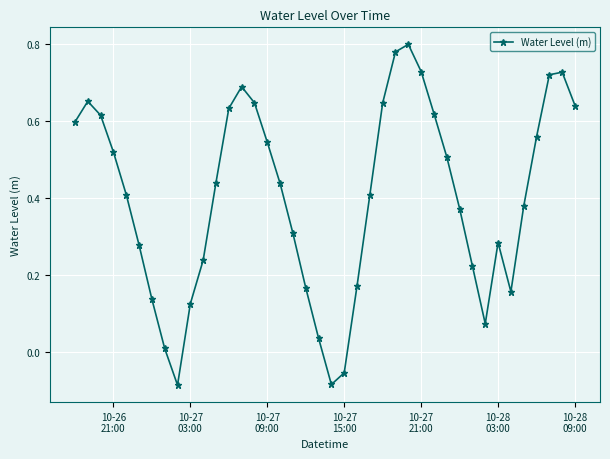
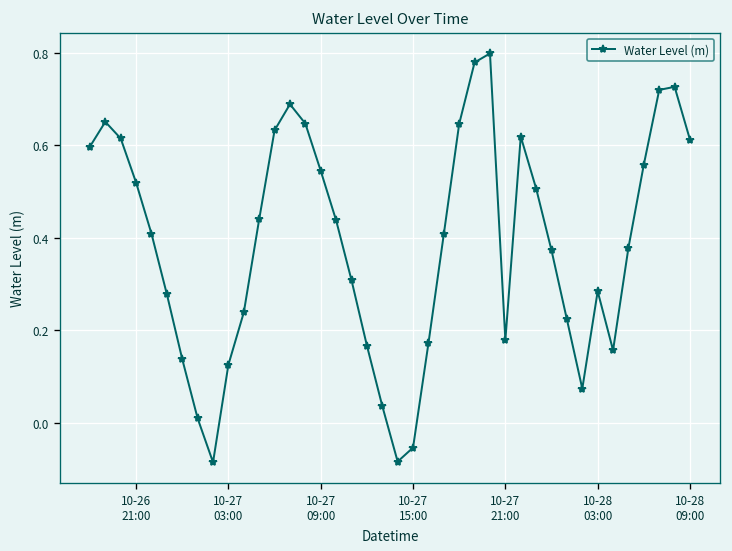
10-27 21:00: 0.73 -> 0.18
10-28 09:00: 0.64 -> 0.61
